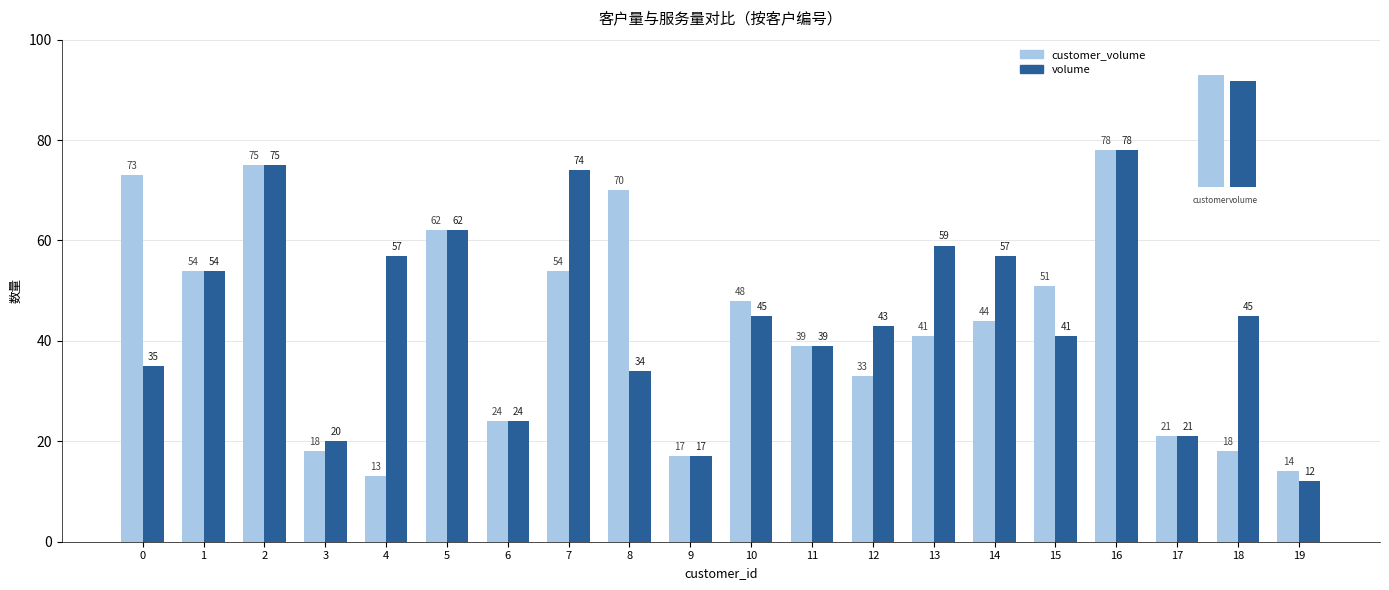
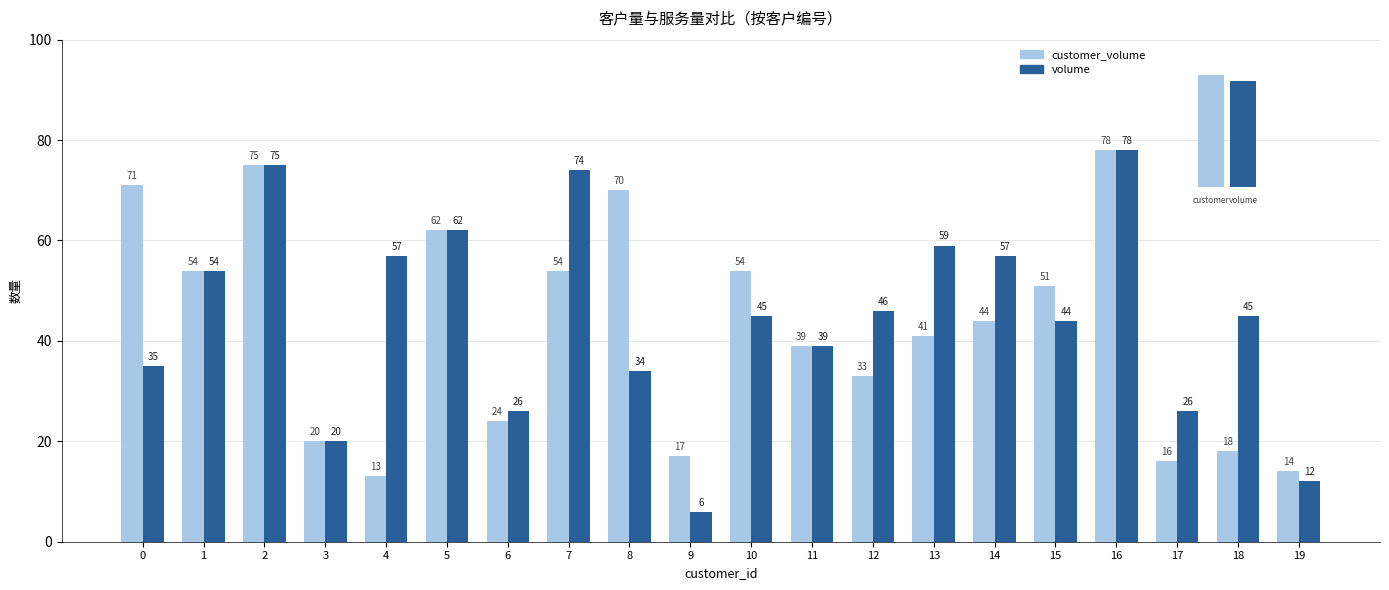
客户量与服务量对比（按客户编号）, customer_volume, 0: 73 -> 71
客户量与服务量对比（按客户编号）, customer_volume, 3: 18 -> 20
客户量与服务量对比（按客户编号）, volume, 6: 24 -> 26
客户量与服务量对比（按客户编号）, volume, 9: 17 -> 6
客户量与服务量对比（按客户编号）, customer_volume, 10: 48 -> 54
客户量与服务量对比（按客户编号）, volume, 12: 43 -> 46
客户量与服务量对比（按客户编号）, volume, 15: 41 -> 44
客户量与服务量对比（按客户编号）, customer_volume, 17: 21 -> 16
客户量与服务量对比（按客户编号）, volume, 17: 21 -> 26
